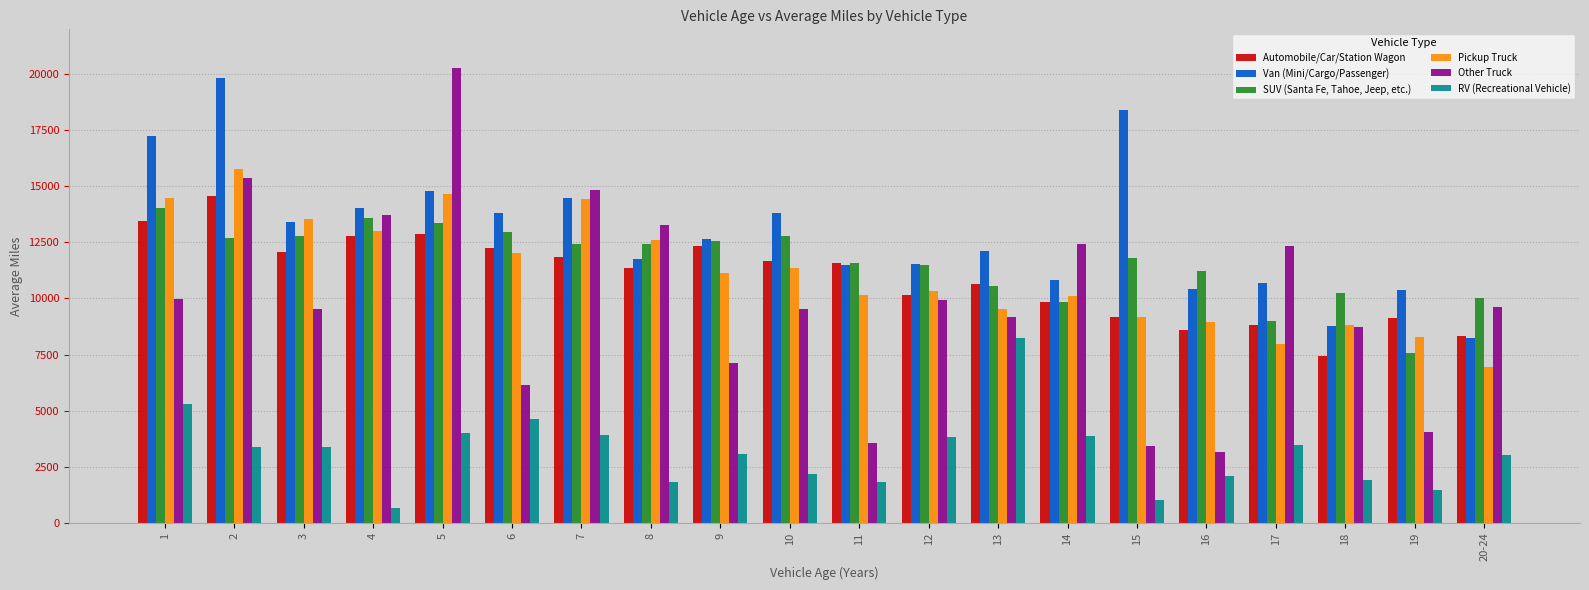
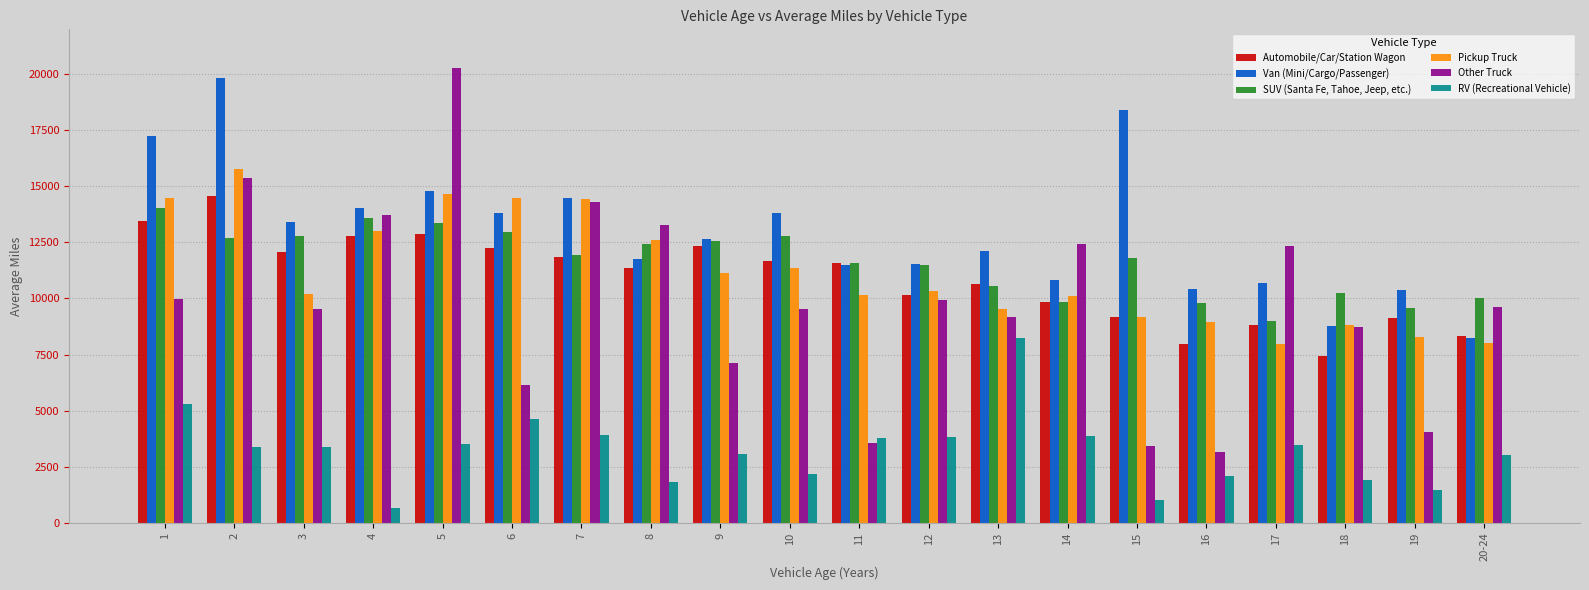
Pickup Truck, 3: 13600 -> 10200
RV (Recreational Vehicle), 5: 4000 -> 3500
Pickup Truck, 6: 12000 -> 14500
SUV (Santa Fe, Tahoe, Jeep, etc.), 7: 12400 -> 11900
Other Truck, 7: 14800 -> 14300
RV (Recreational Vehicle), 11: 1800 -> 3800
Automobile/Car/Station Wagon, 16: 8600 -> 8000
SUV (Santa Fe, Tahoe, Jeep, etc.), 16: 11200 -> 9800
SUV (Santa Fe, Tahoe, Jeep, etc.), 19: 7600 -> 9600
Pickup Truck, 20-24: 7000 -> 8000
